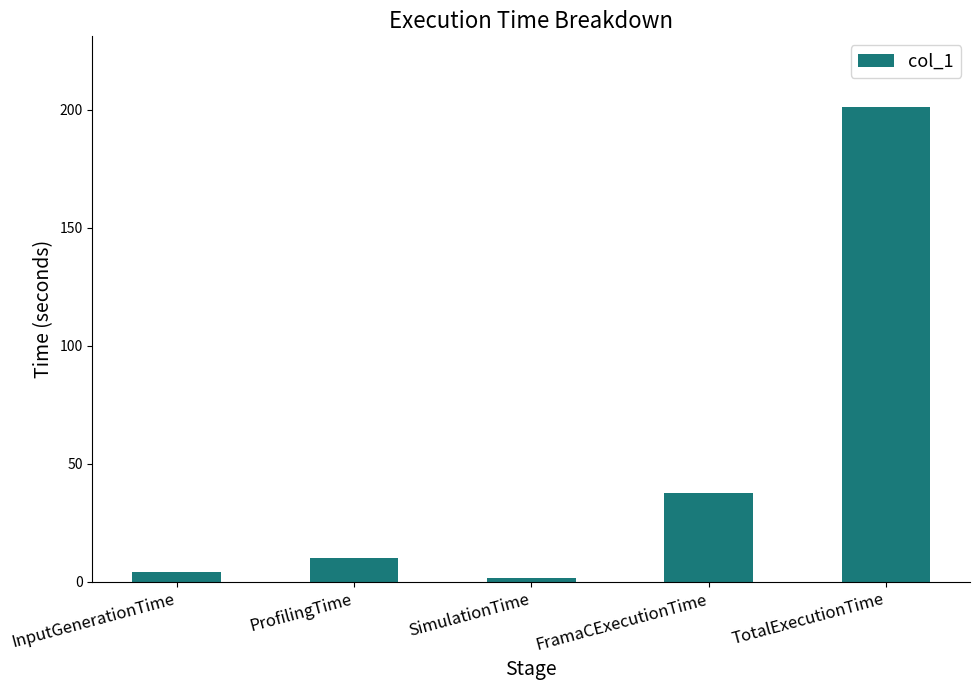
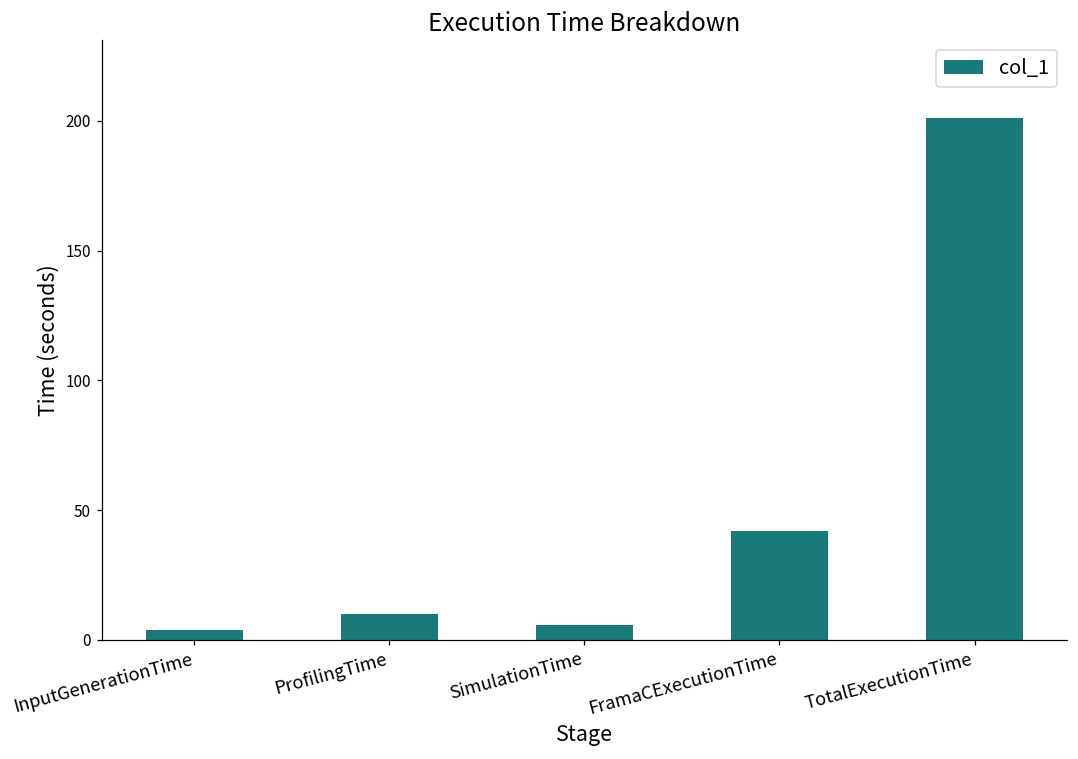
SimulationTime: 2 -> 6
FramaCExecutionTime: 38 -> 42
